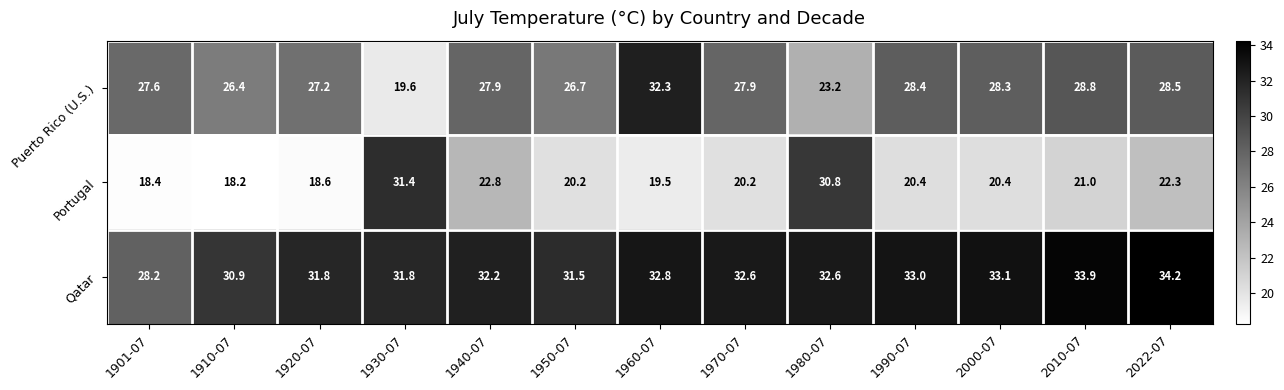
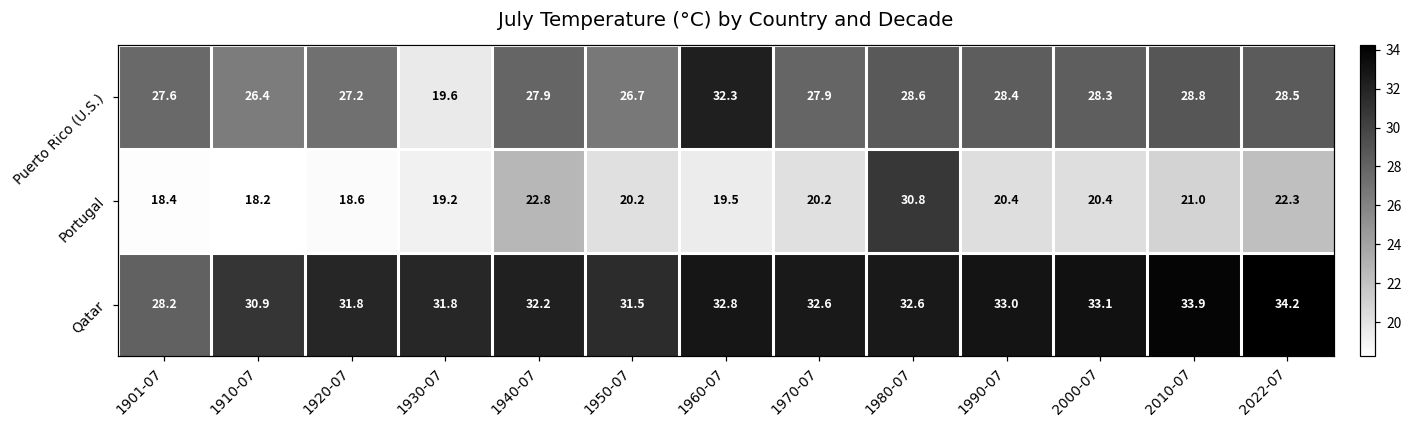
Puerto Rico (U.S.), 1980-07: 23.2 -> 28.6
Portugal, 1930-07: 31.4 -> 19.2
